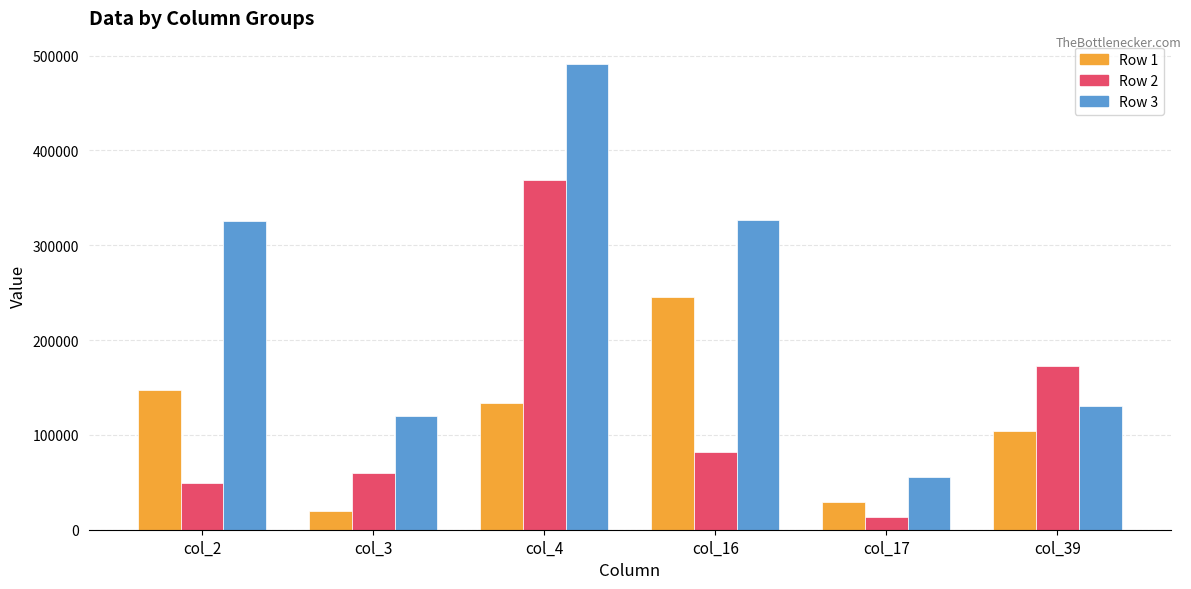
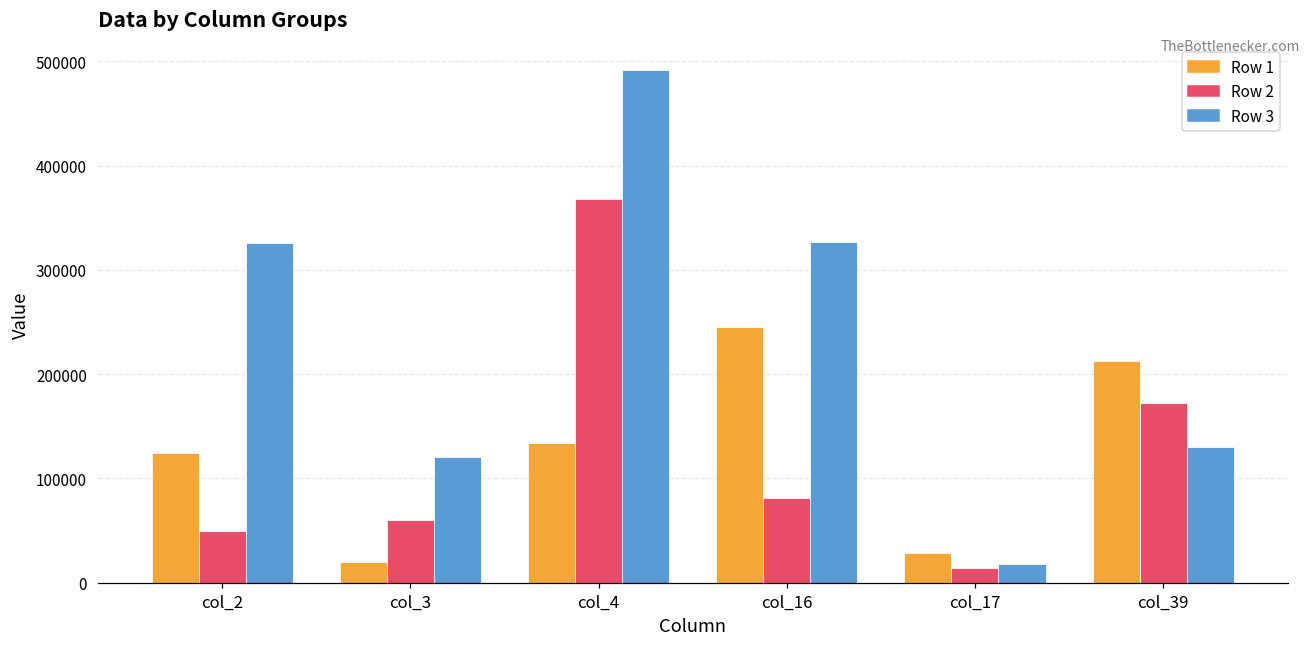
Row 1, col_2: 150000 -> 120000
Row 3, col_17: 60000 -> 20000
Row 1, col_39: 100000 -> 210000
